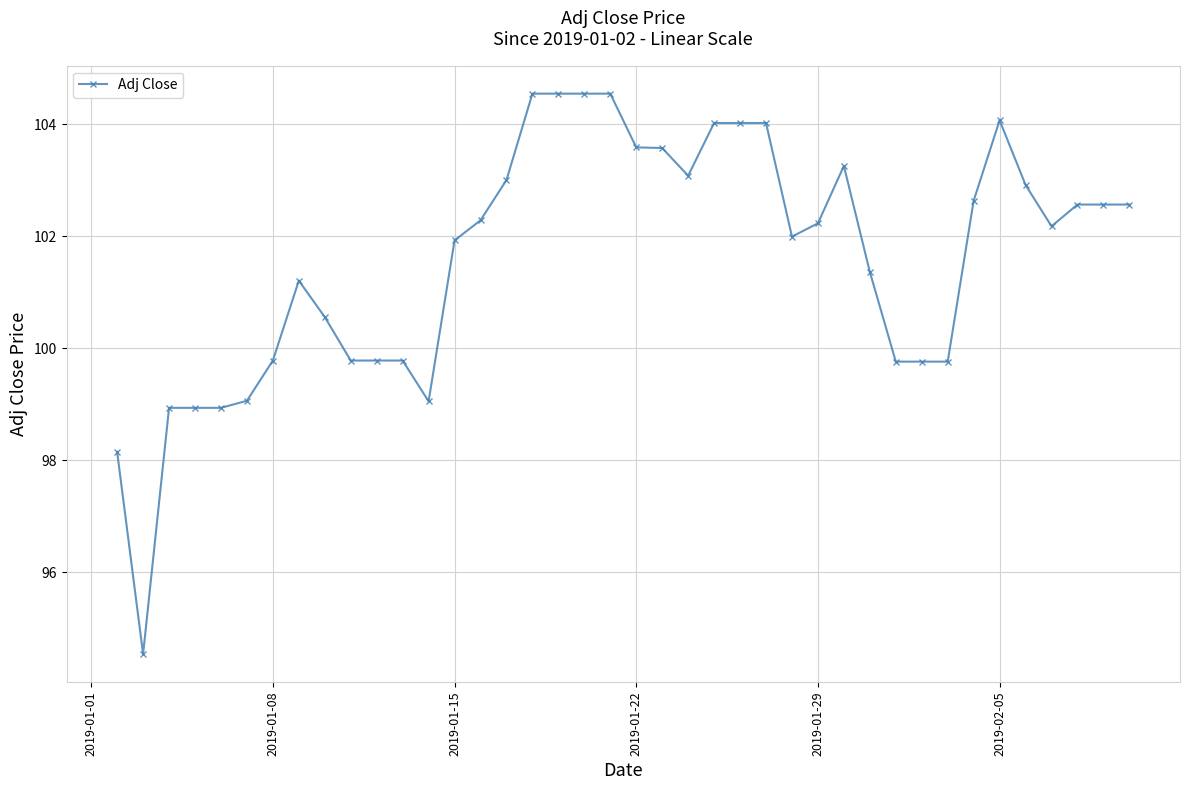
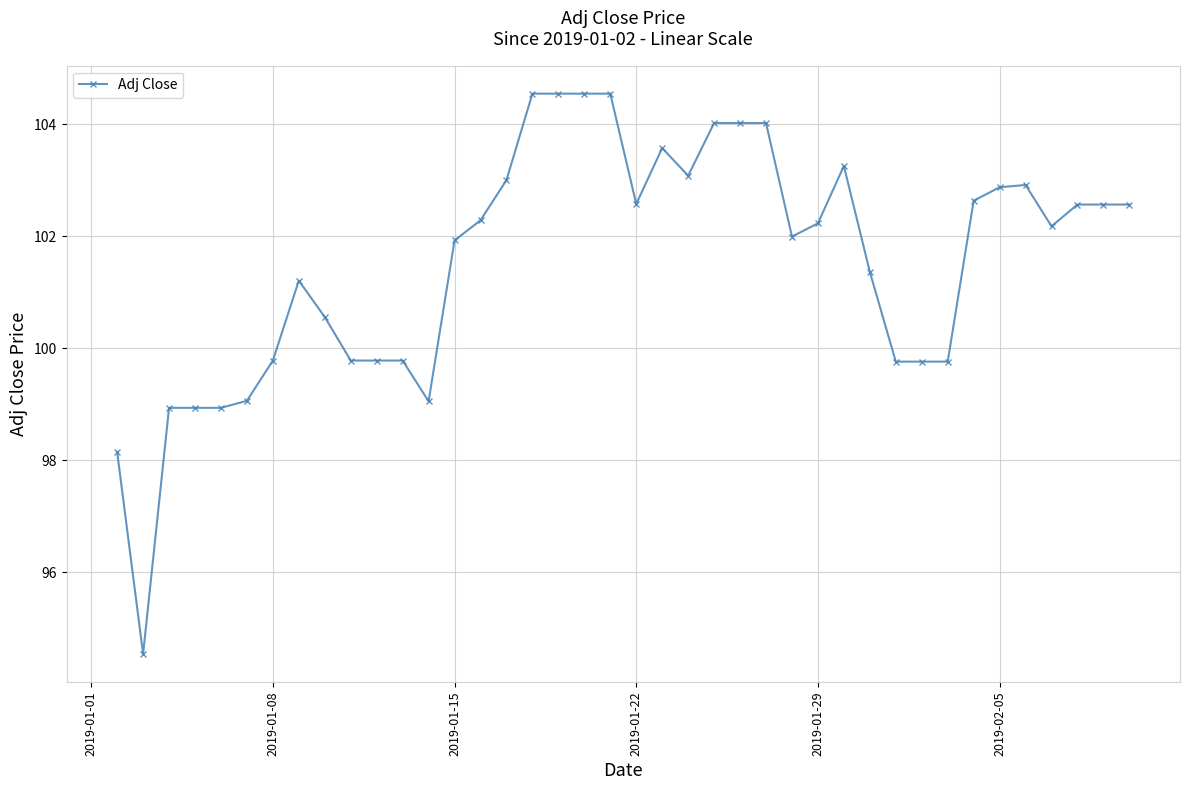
2019-01-22: 103.6 -> 102.6
2019-02-05: 104.1 -> 102.9
